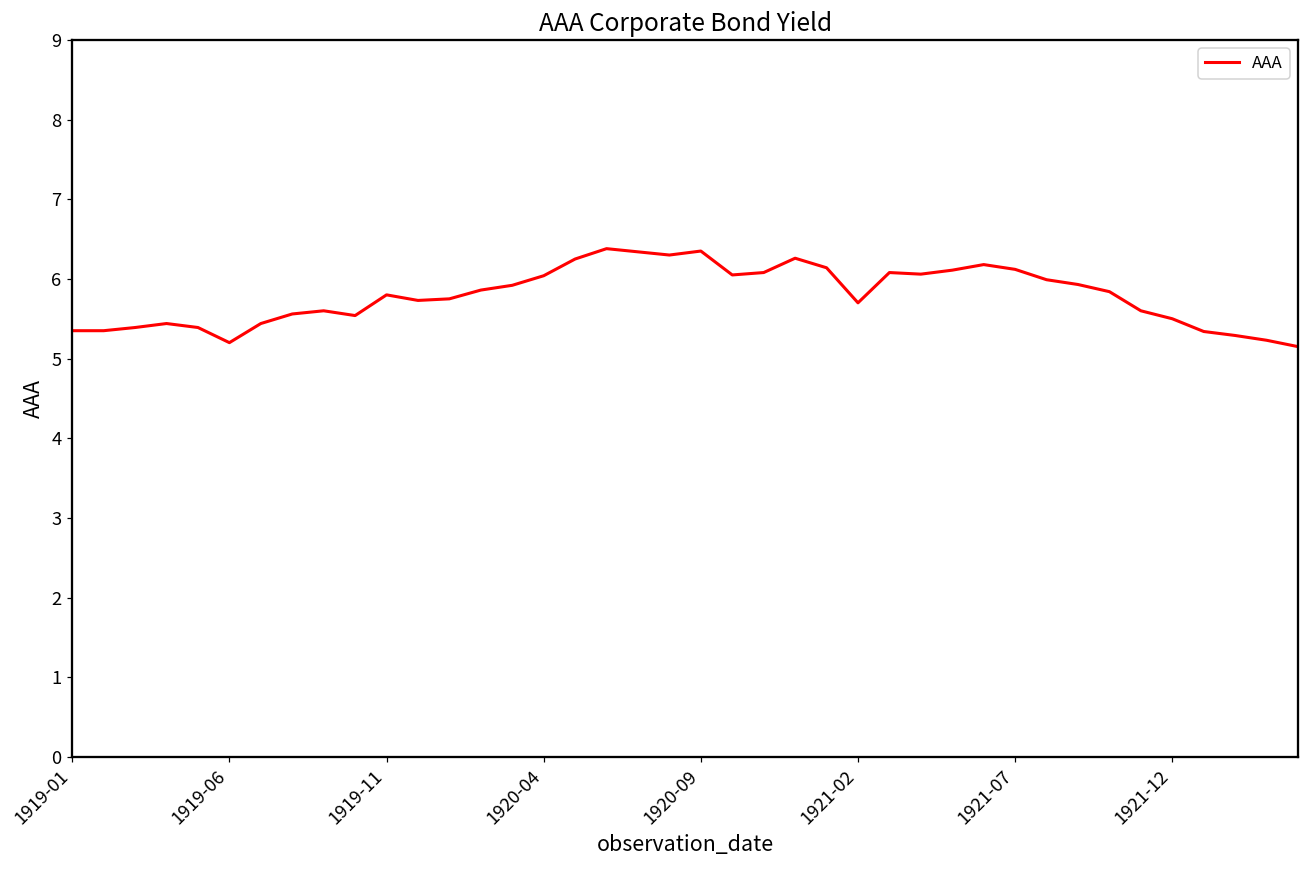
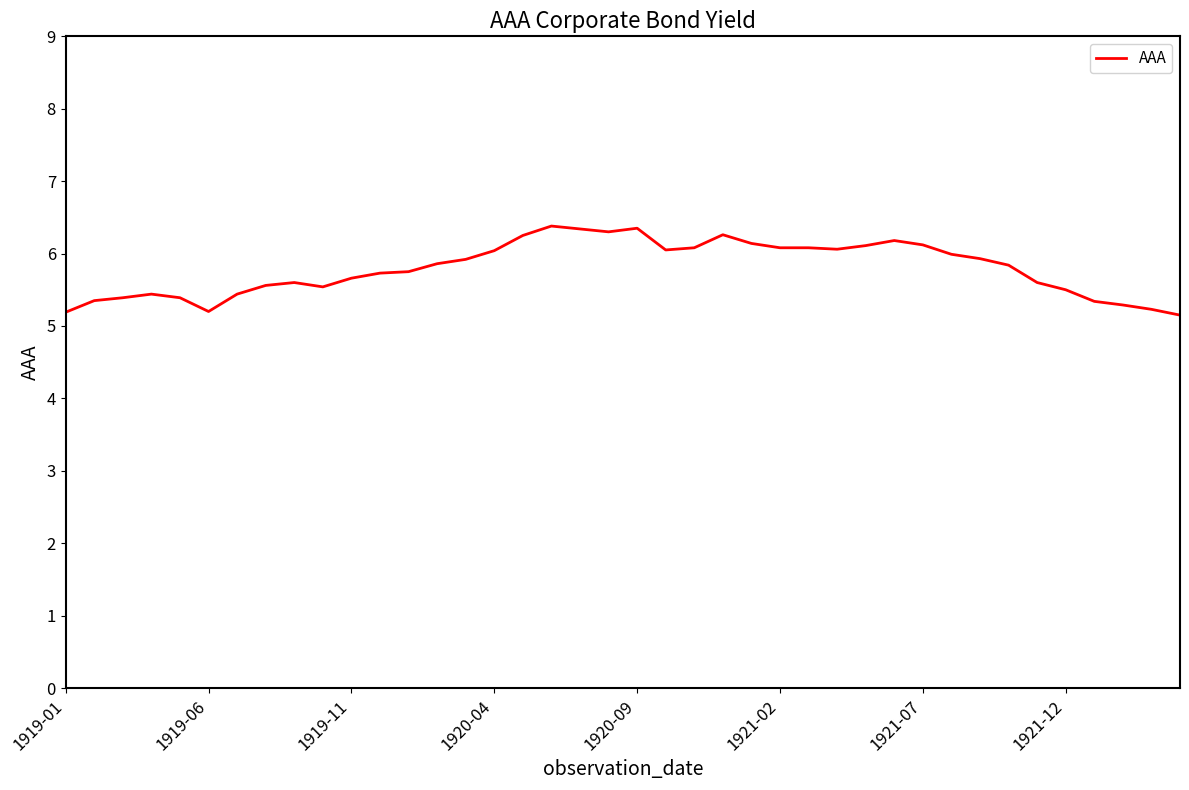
1919-01: 5.4 -> 5.2
1919-11: 5.8 -> 5.7
1921-02: 5.7 -> 6.1
